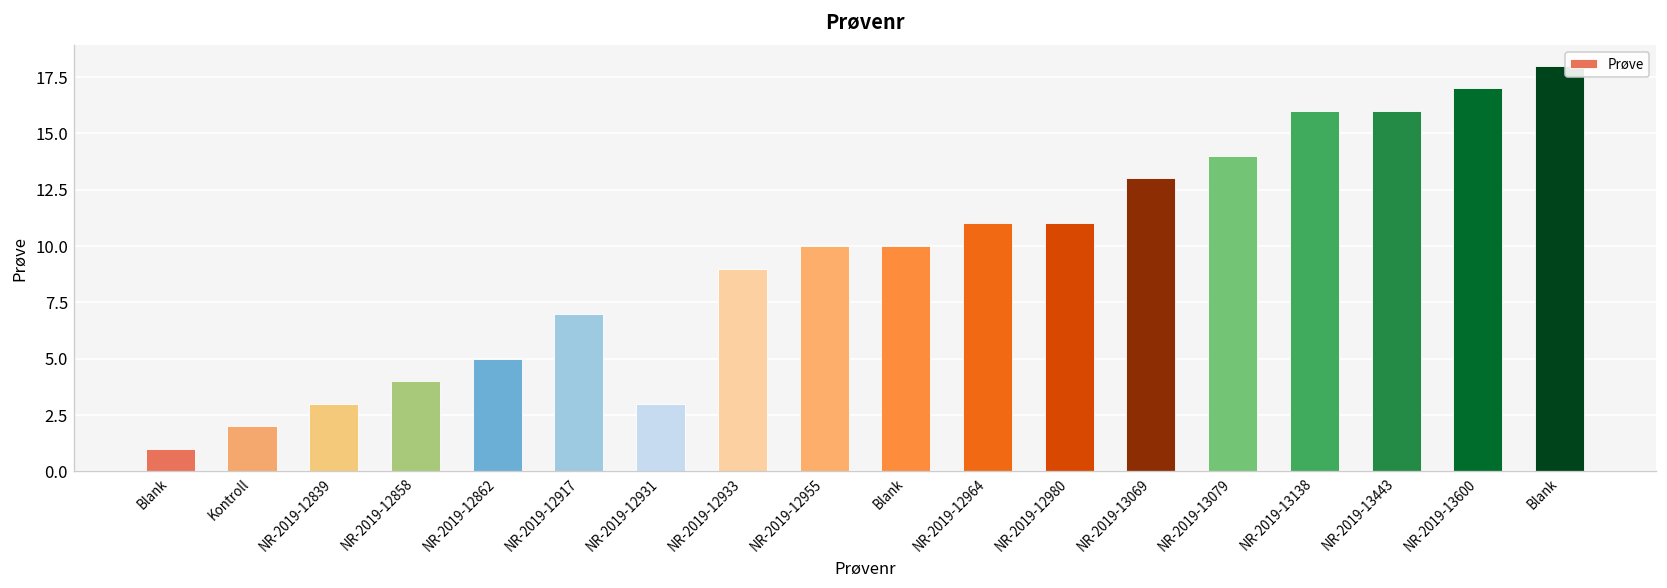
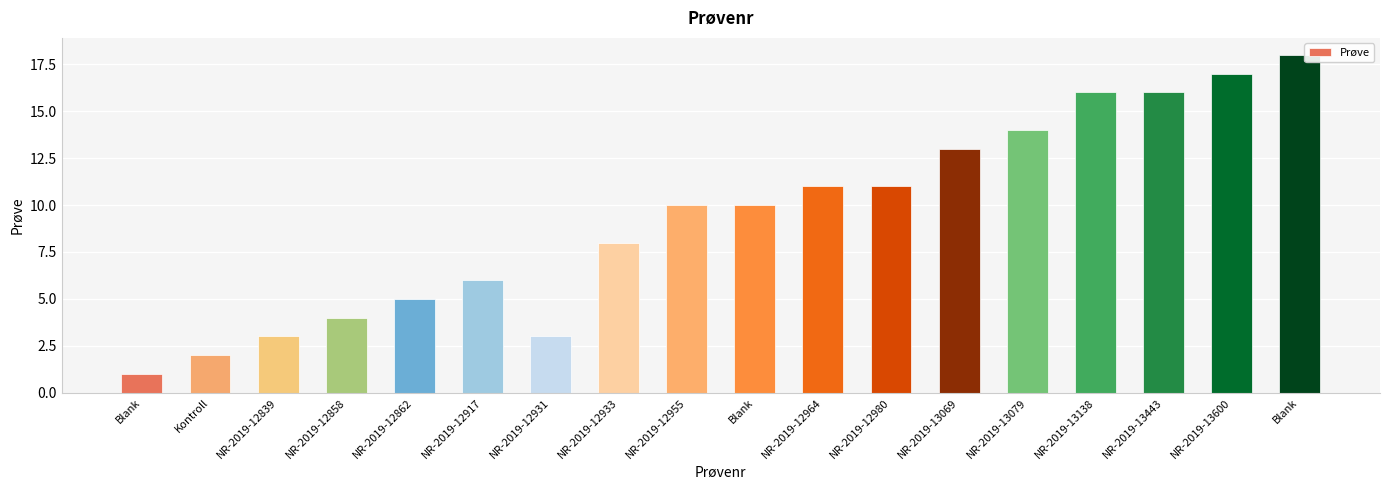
NR-2019-12917: 7 -> 6
NR-2019-12933: 9 -> 8
